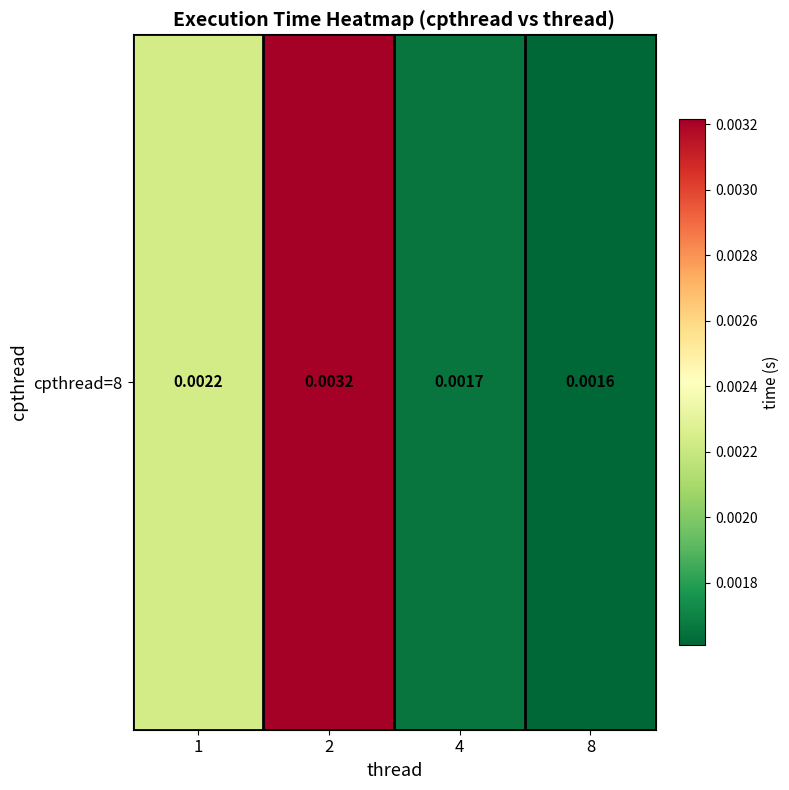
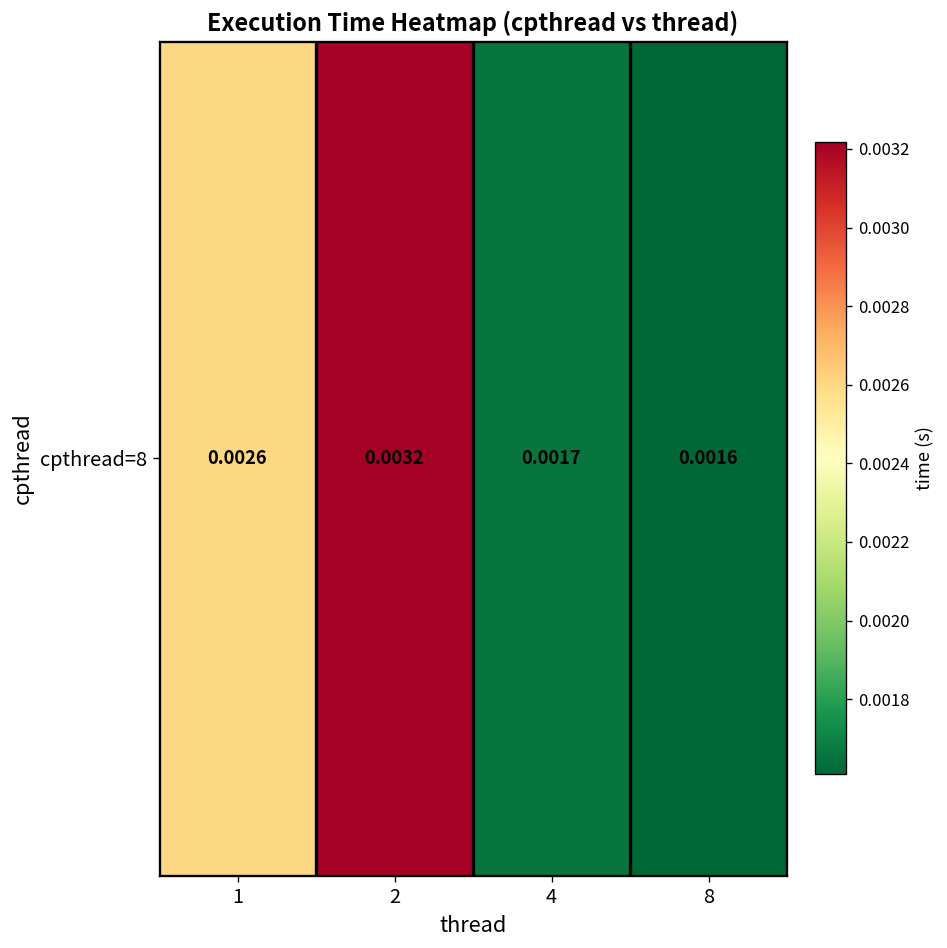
cpthread=8, 1: 0.0022 -> 0.0026
